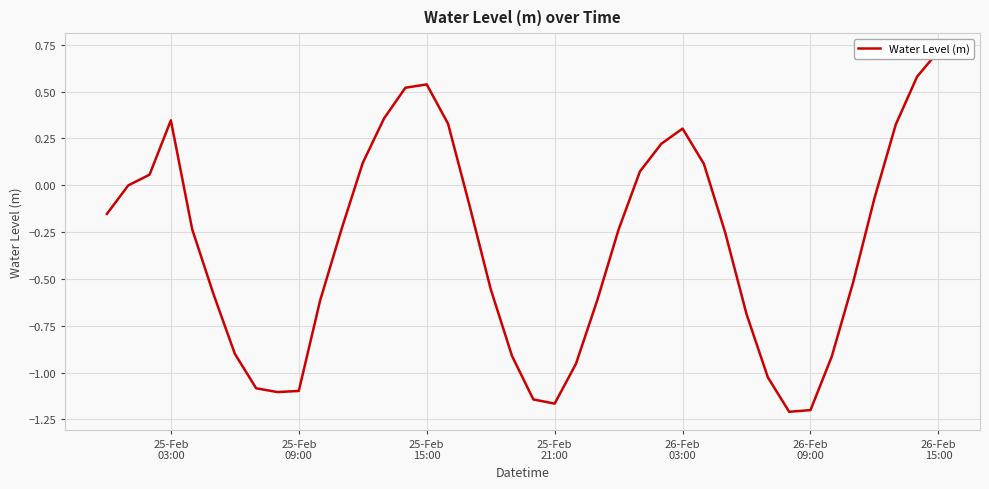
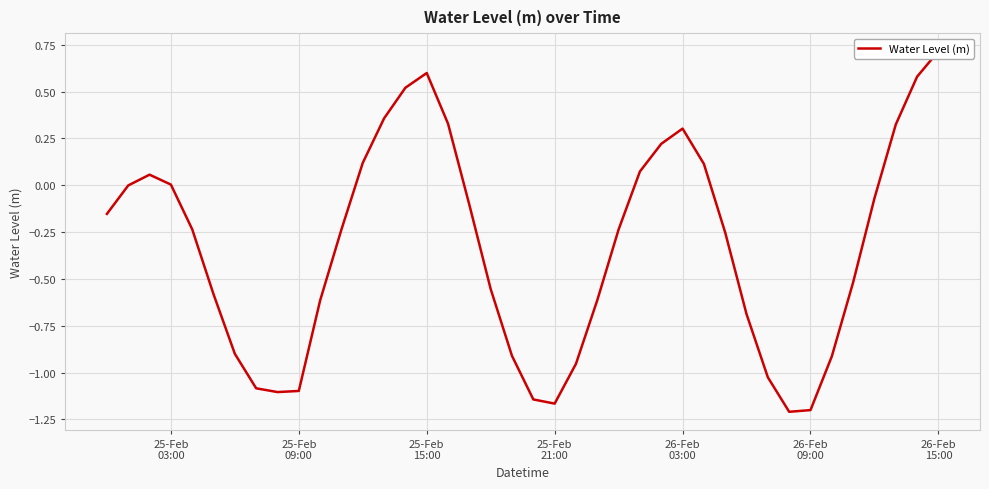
25-Feb 03:00: 0.35 -> 0.00
25-Feb 15:00: 0.54 -> 0.60
